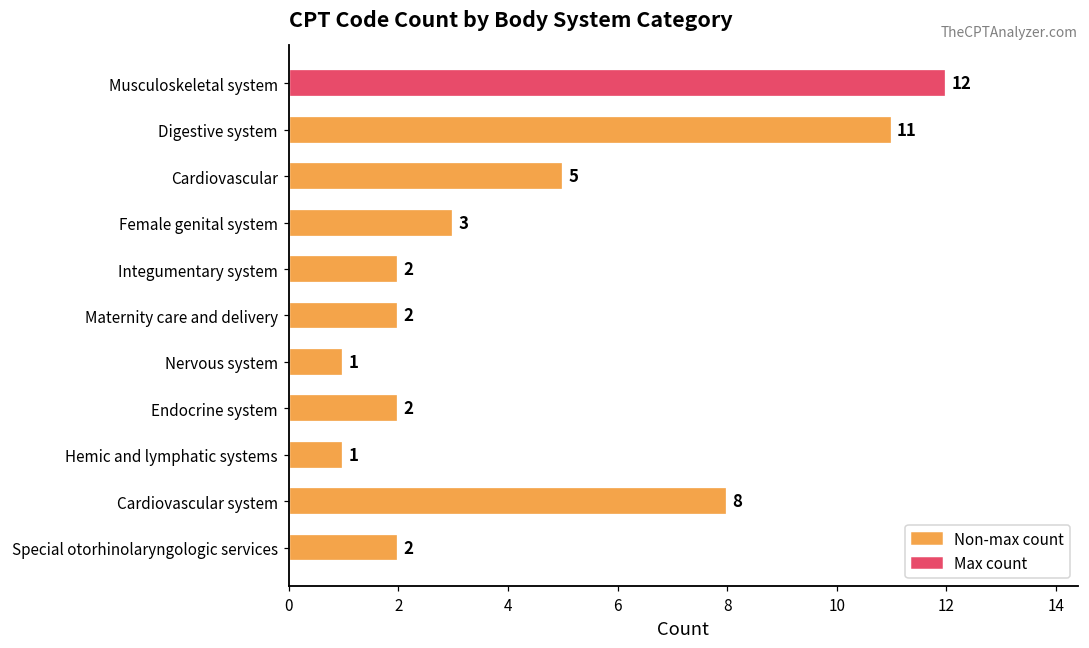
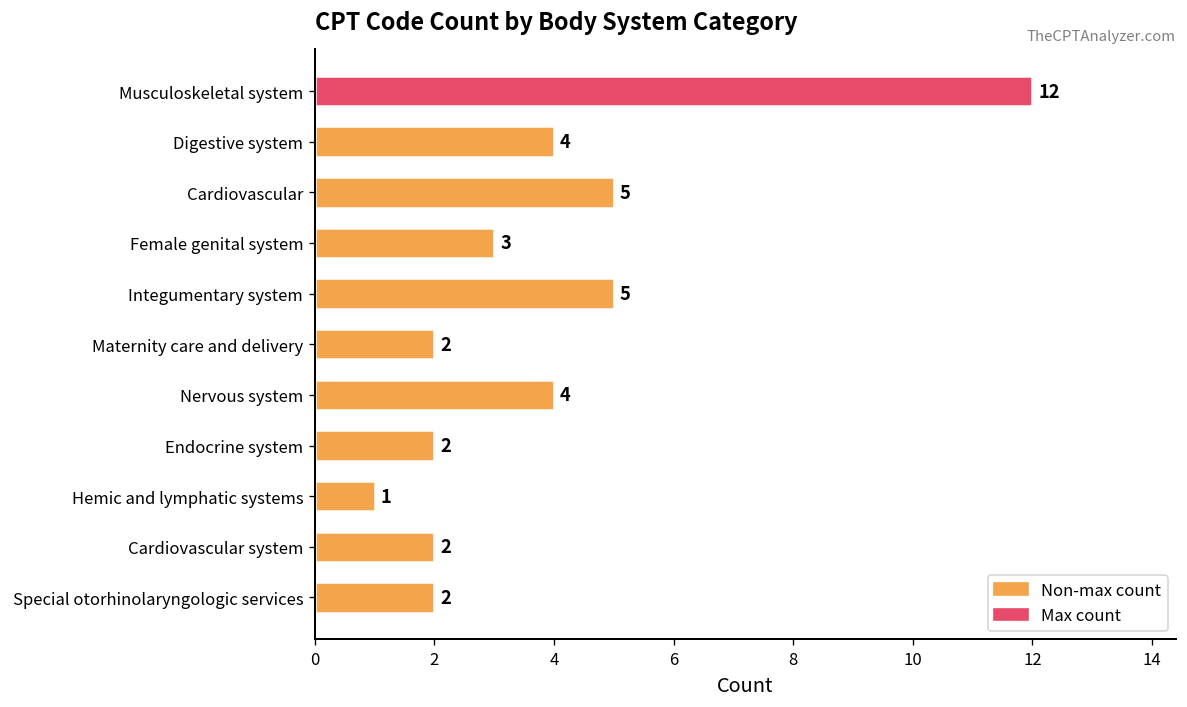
Digestive system: 11 -> 4
Integumentary system: 2 -> 5
Nervous system: 1 -> 4
Cardiovascular system: 8 -> 2
